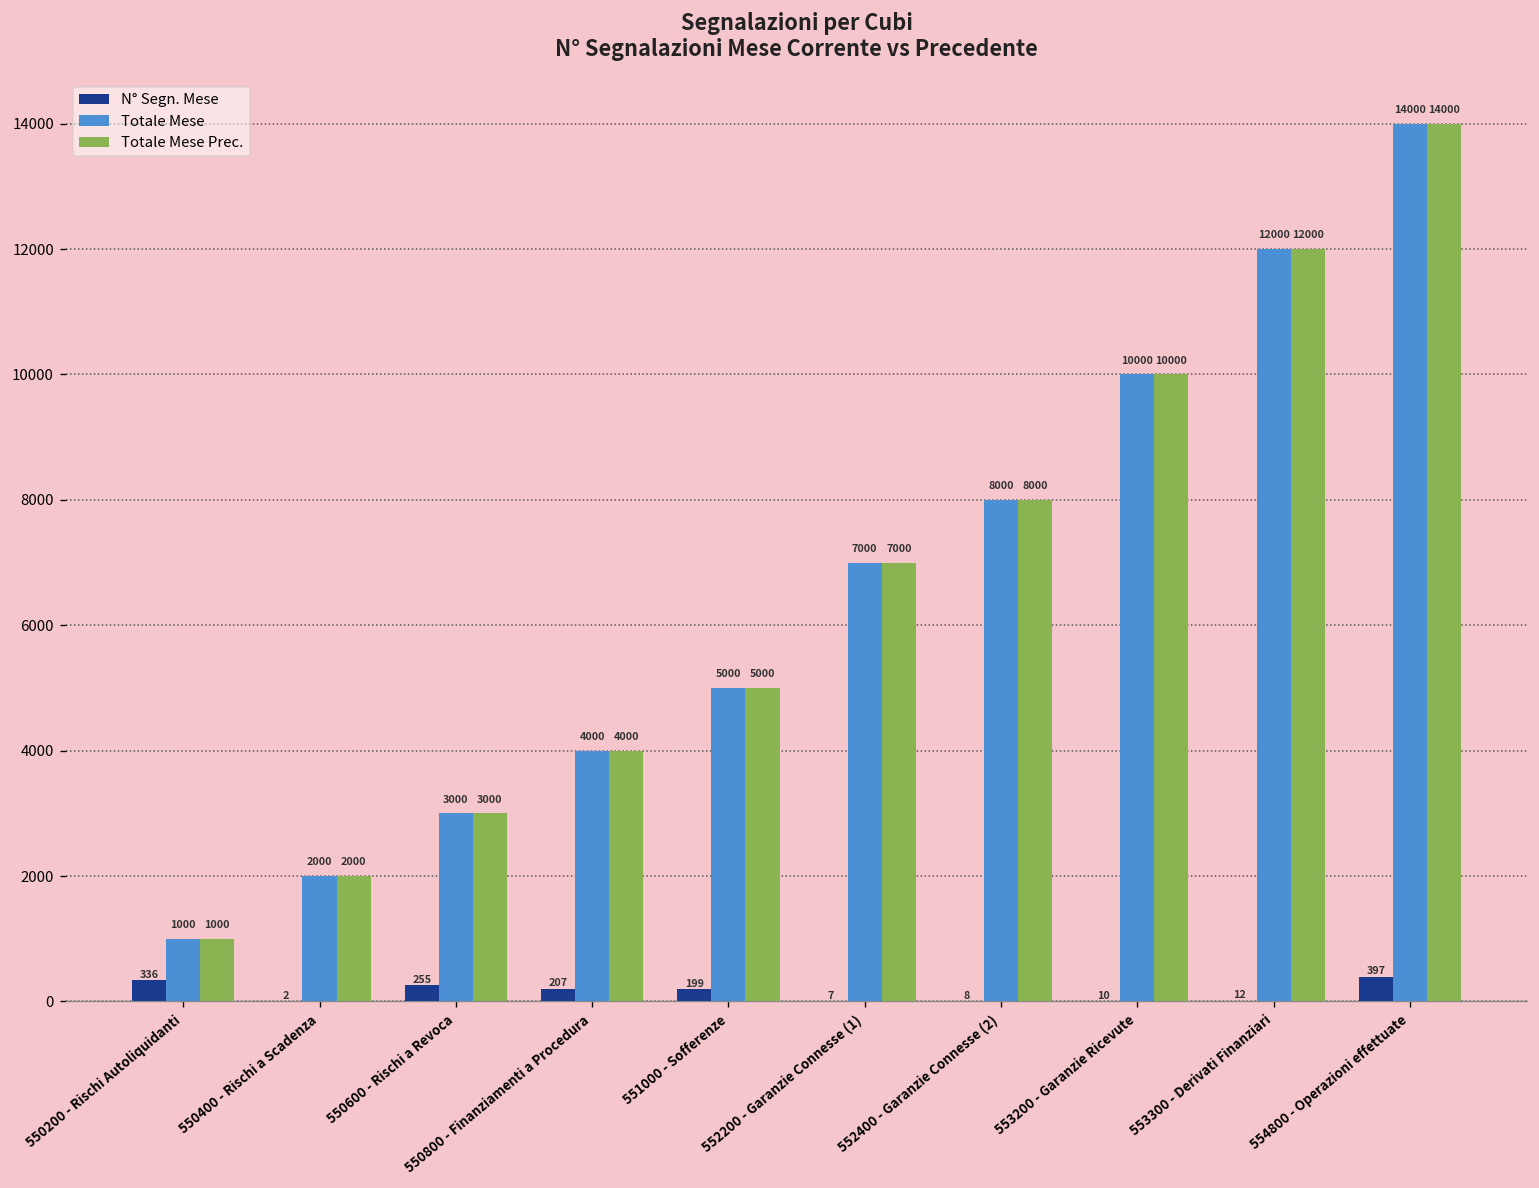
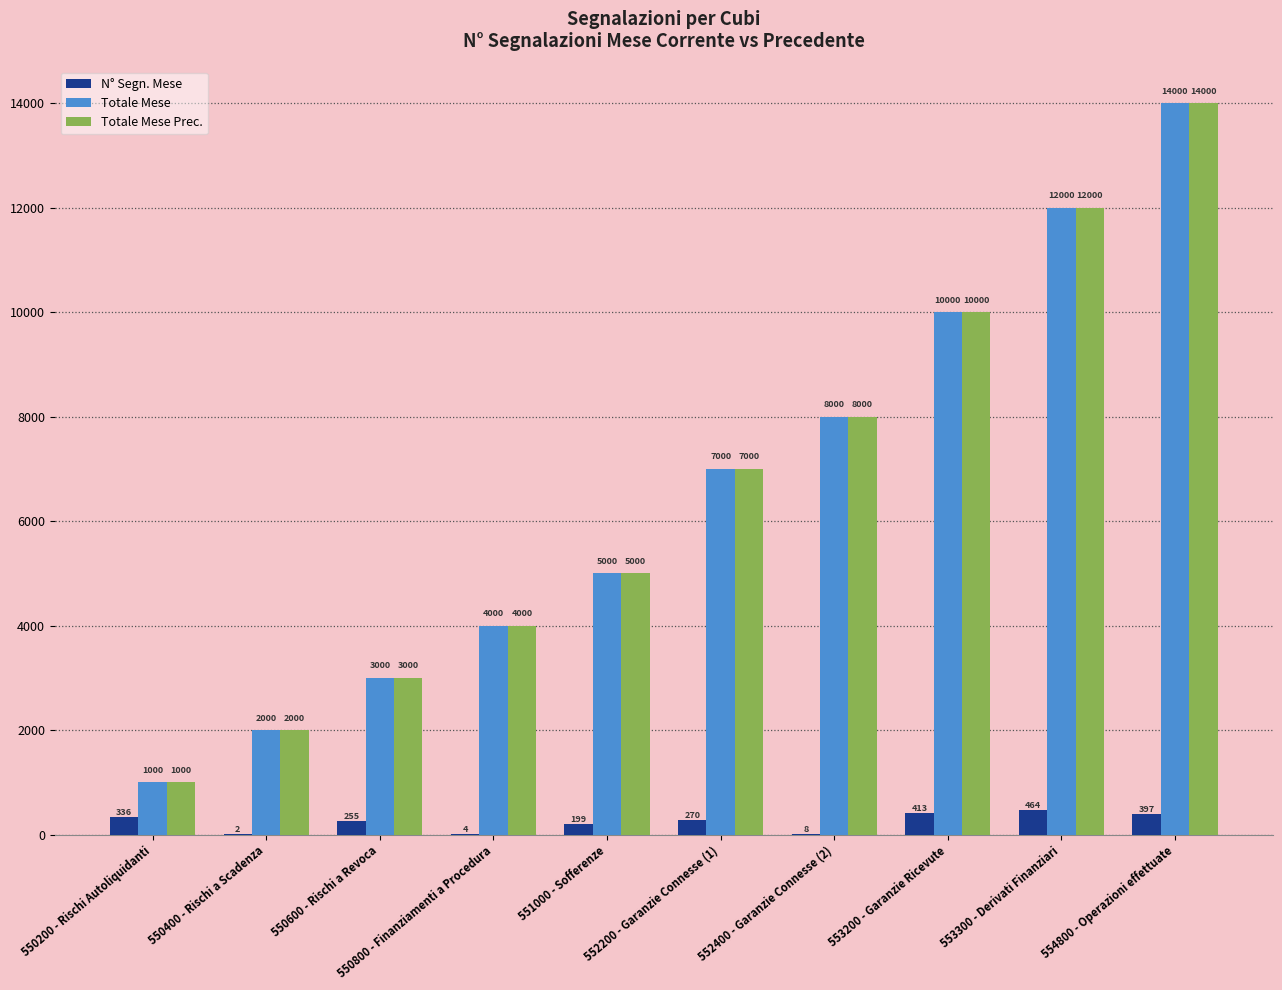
N° Segn. Mese, 550800 - Finanziamenti a Procedura: 207 -> 4
N° Segn. Mese, 552200 - Garanzie Connesse (1): 7 -> 270
N° Segn. Mese, 553200 - Garanzie Ricevute: 10 -> 413
N° Segn. Mese, 553300 - Derivati Finanziari: 12 -> 464
